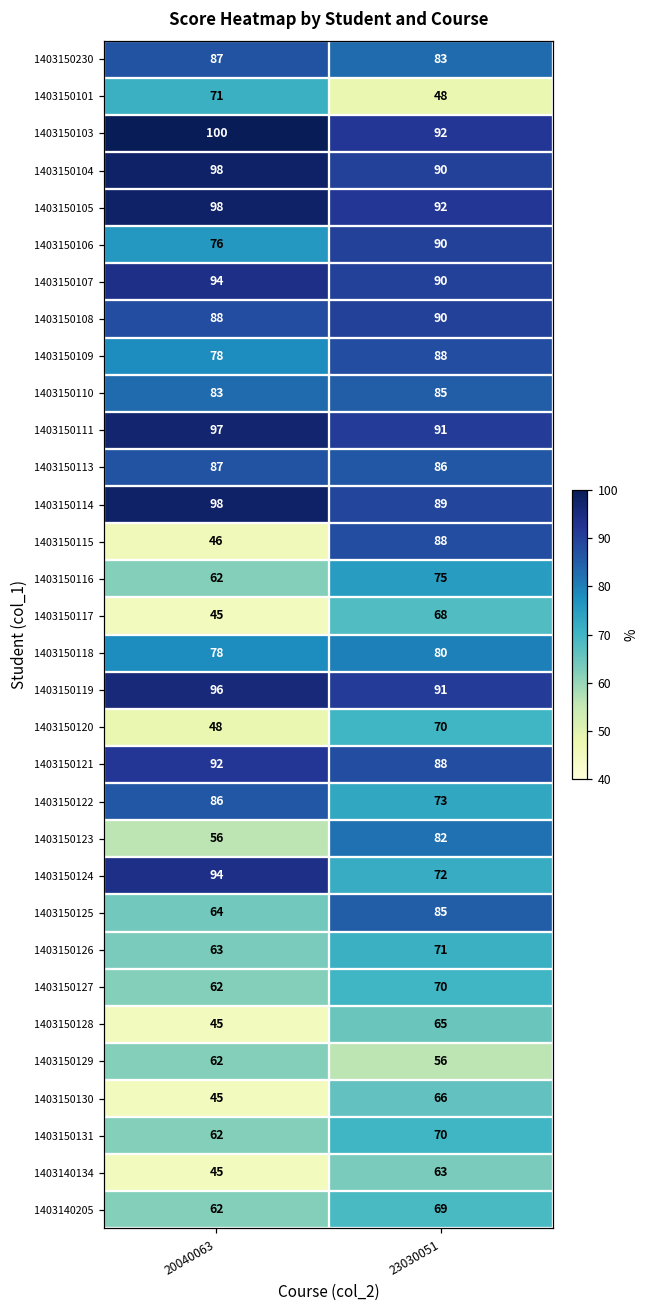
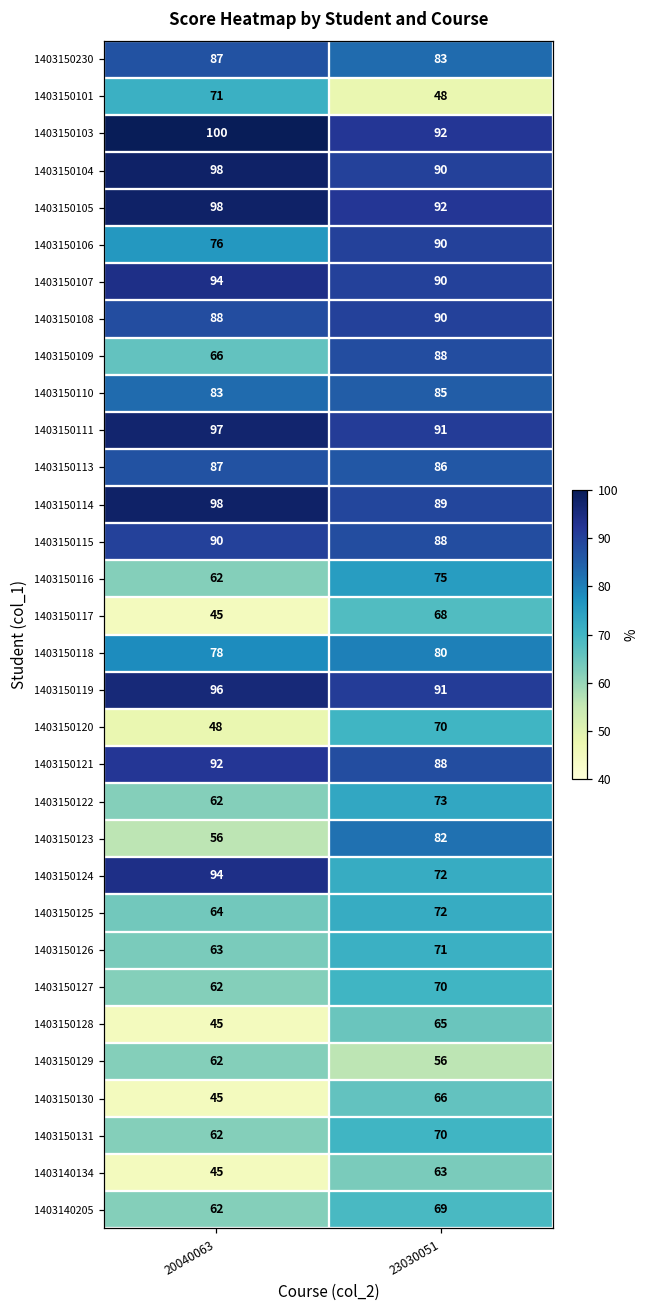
1403150109, 20040063: 78 -> 66
1403150115, 20040063: 46 -> 90
1403150122, 20040063: 86 -> 62
1403150125, 23030051: 85 -> 72
